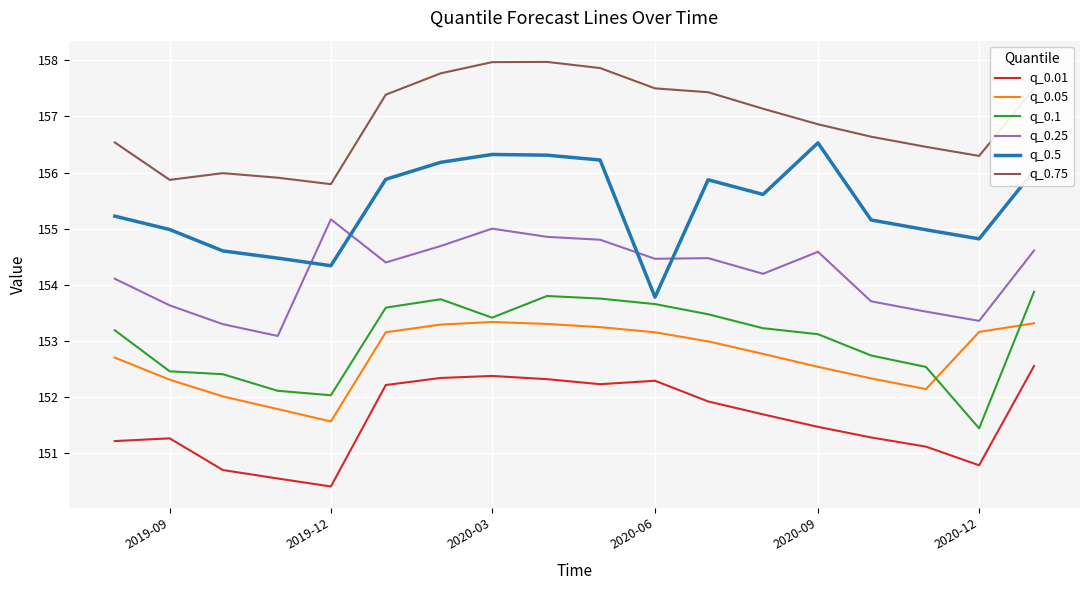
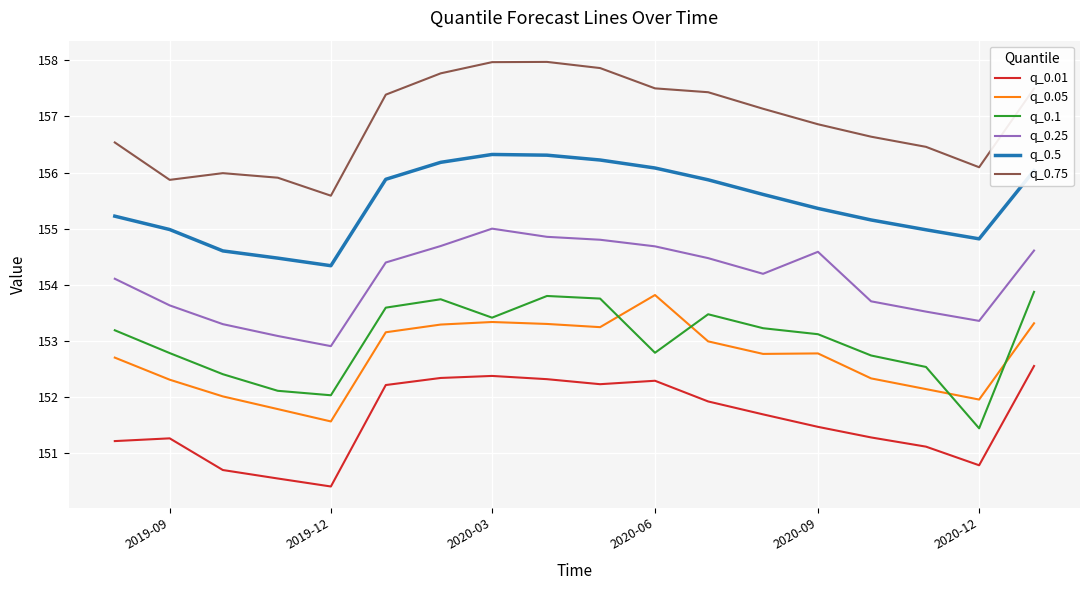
q_0.1, 2019-09: 152.5 -> 152.8
q_0.25, 2019-12: 155.2 -> 152.9
q_0.75, 2019-12: 155.8 -> 155.6
q_0.05, 2020-06: 153.2 -> 153.8
q_0.1, 2020-06: 153.7 -> 152.8
q_0.25, 2020-06: 154.5 -> 154.7
q_0.5, 2020-06: 153.8 -> 156.1
q_0.05, 2020-09: 152.5 -> 152.8
q_0.5, 2020-09: 156.5 -> 155.4
q_0.05, 2020-12: 153.2 -> 152.0
q_0.75, 2020-12: 156.3 -> 156.1
